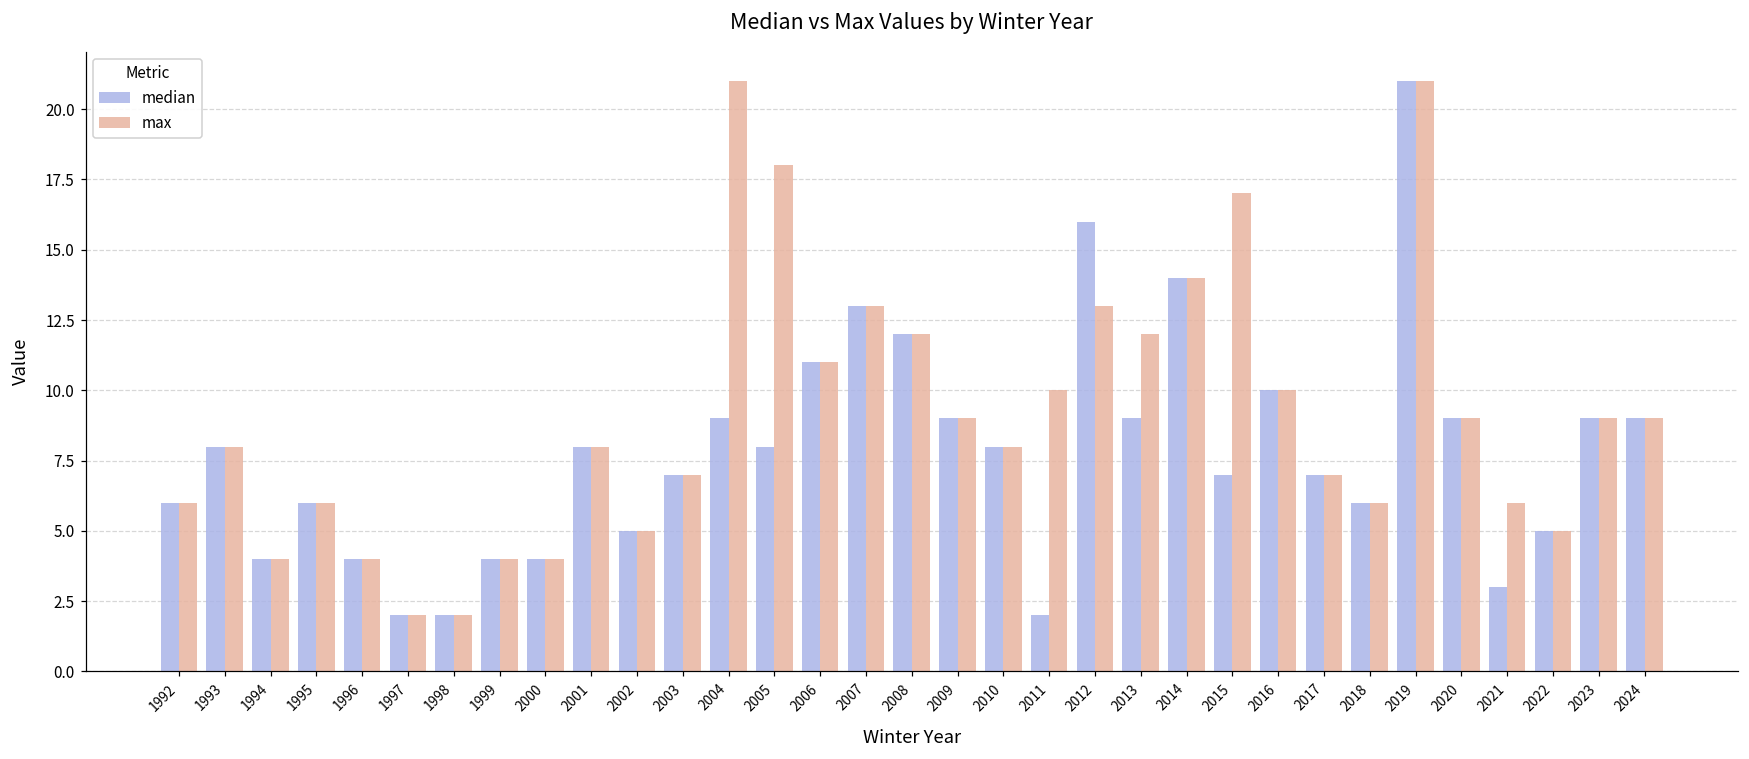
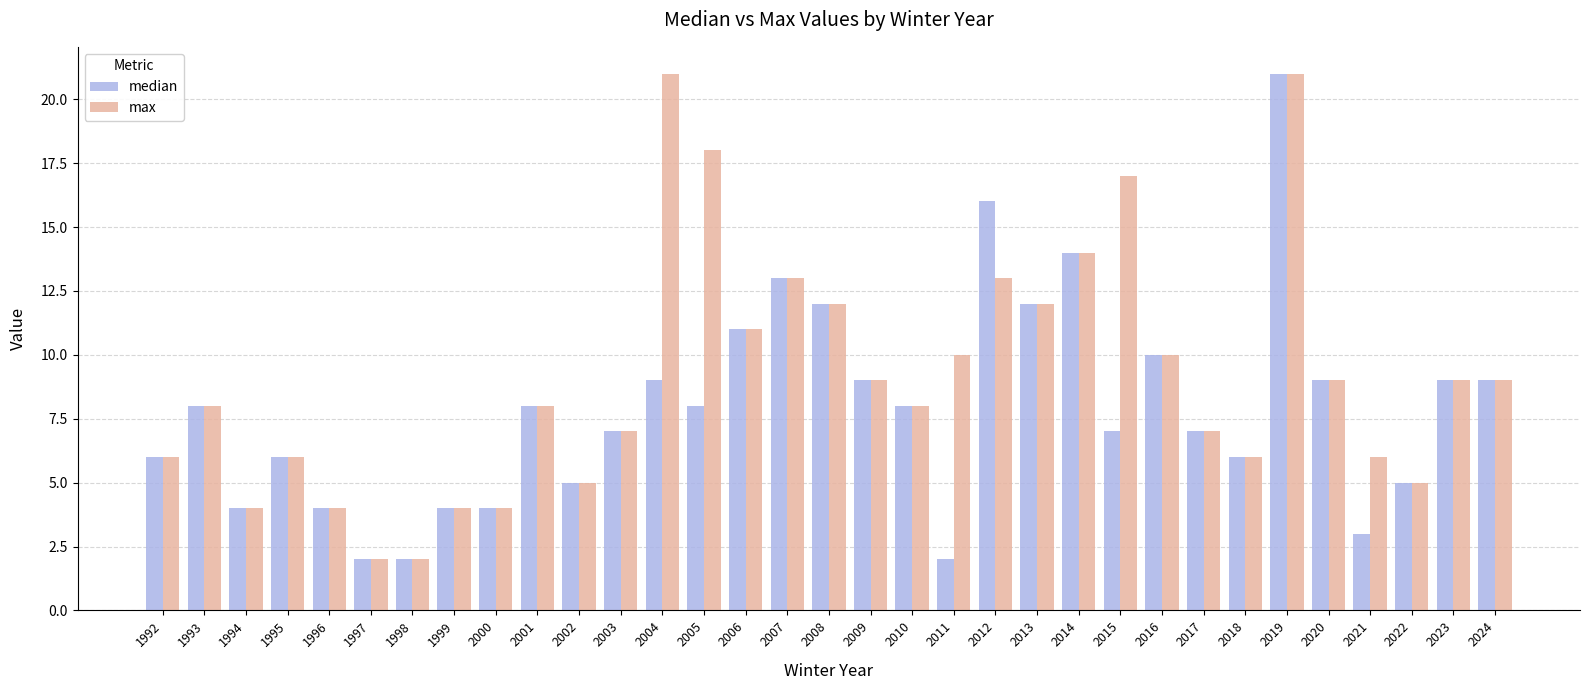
median, 2013: 9 -> 12
